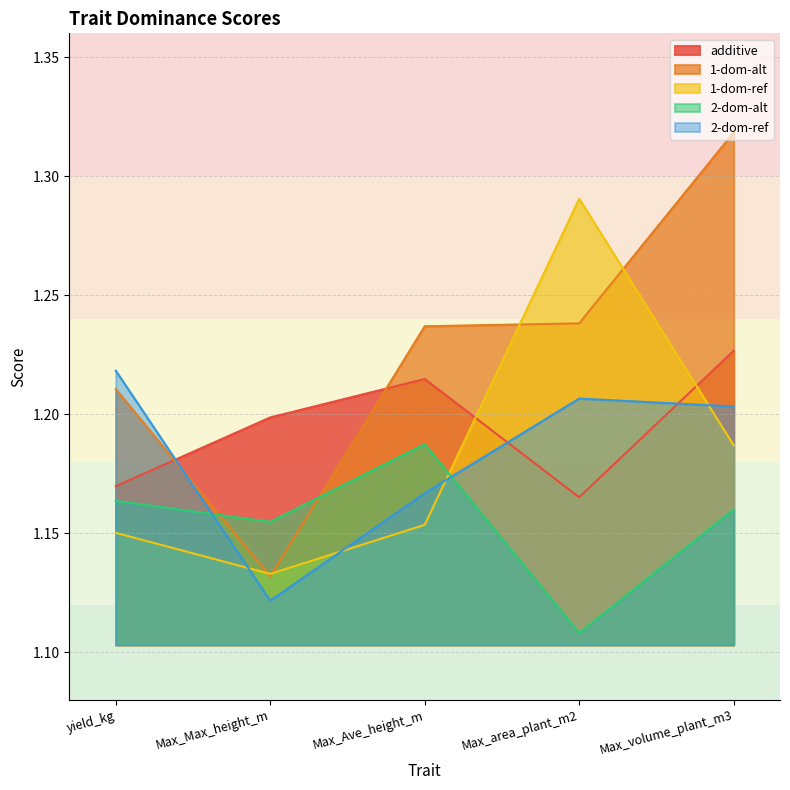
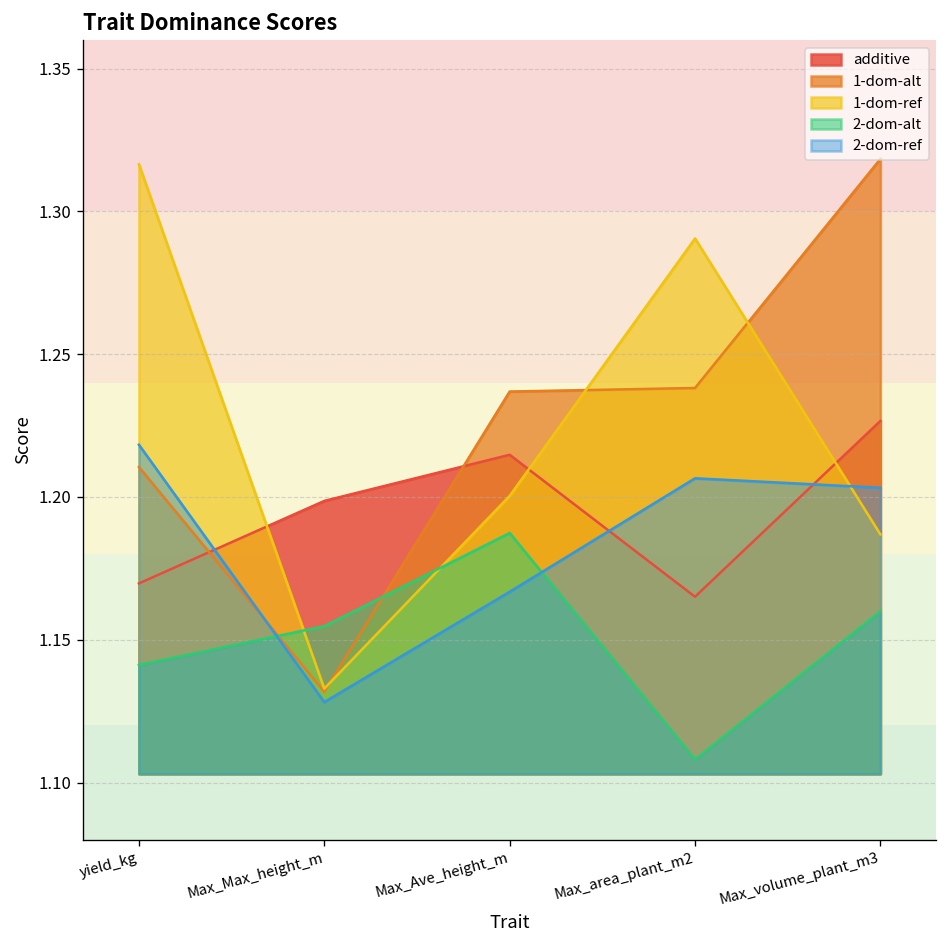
1-dom-ref, yield_kg: 1.150 -> 1.316
2-dom-alt, yield_kg: 1.164 -> 1.141
2-dom-ref, Max_Max_height_m: 1.122 -> 1.128
1-dom-ref, Max_Ave_height_m: 1.153 -> 1.200
